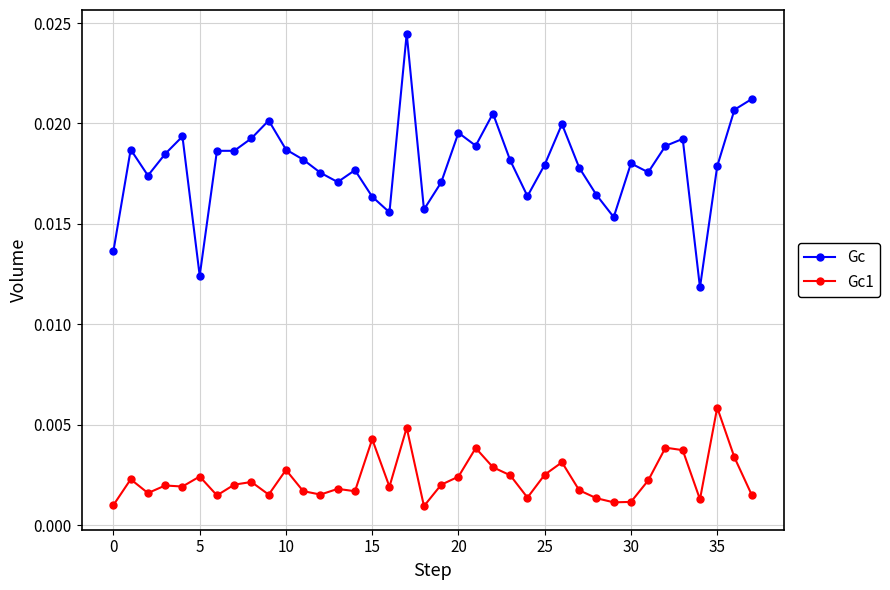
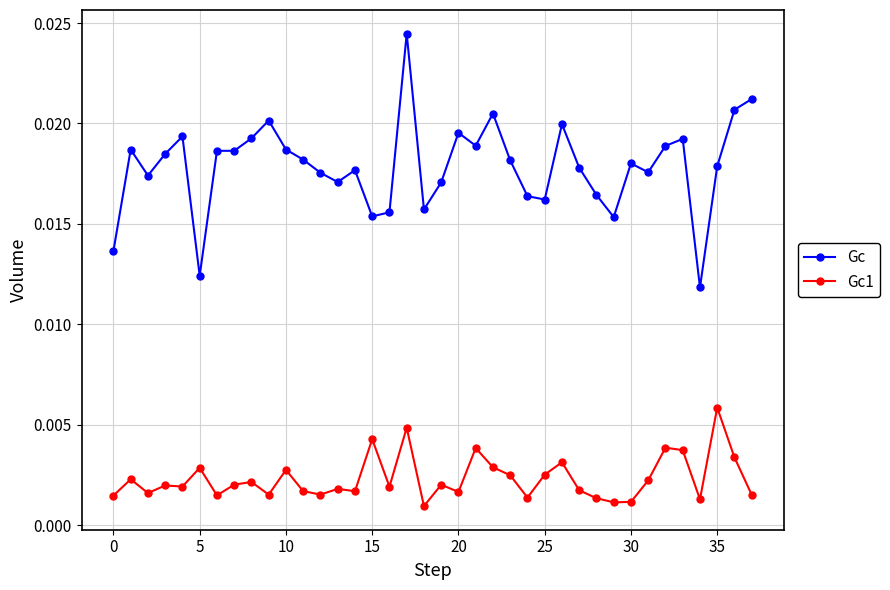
Gc1, 0: 0.0010 -> 0.0015
Gc1, 5: 0.0024 -> 0.0028
Gc, 15: 0.0164 -> 0.0154
Gc1, 20: 0.0024 -> 0.0016
Gc, 25: 0.0179 -> 0.0162
